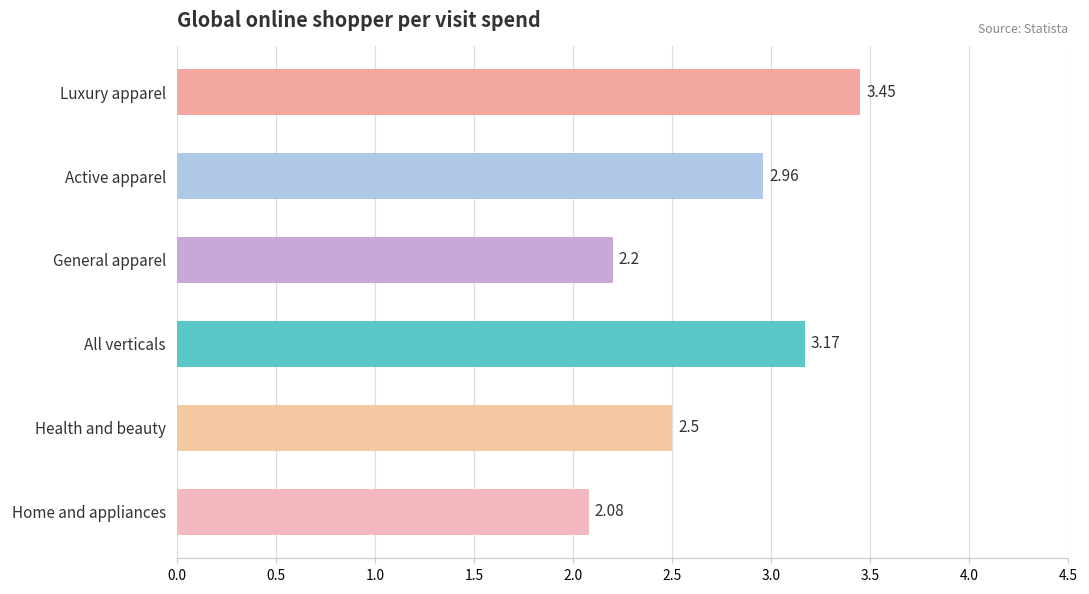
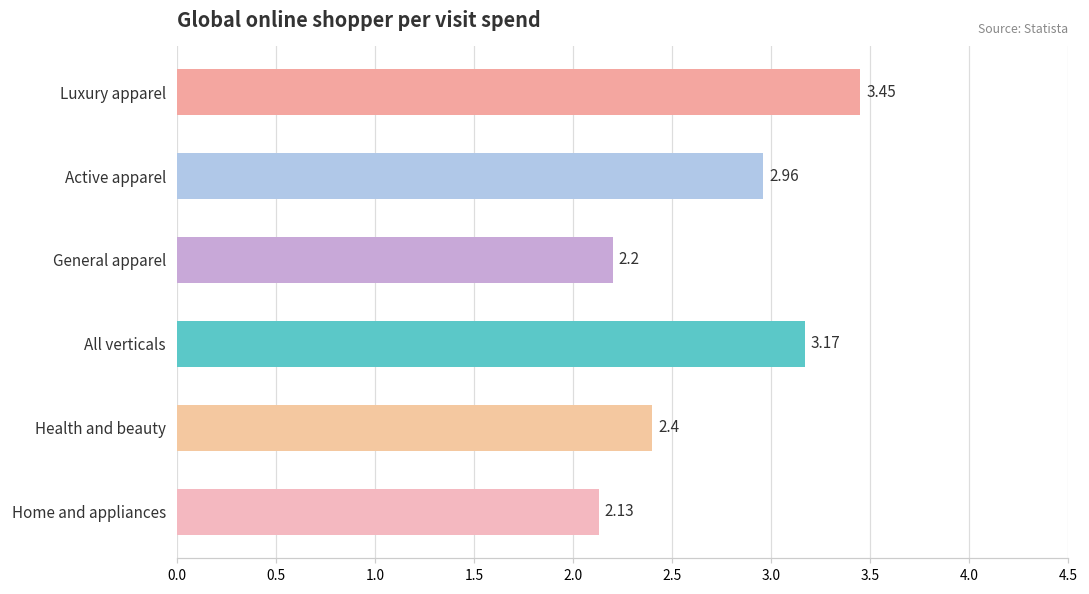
Health and beauty: 2.5 -> 2.4
Home and appliances: 2.08 -> 2.13
